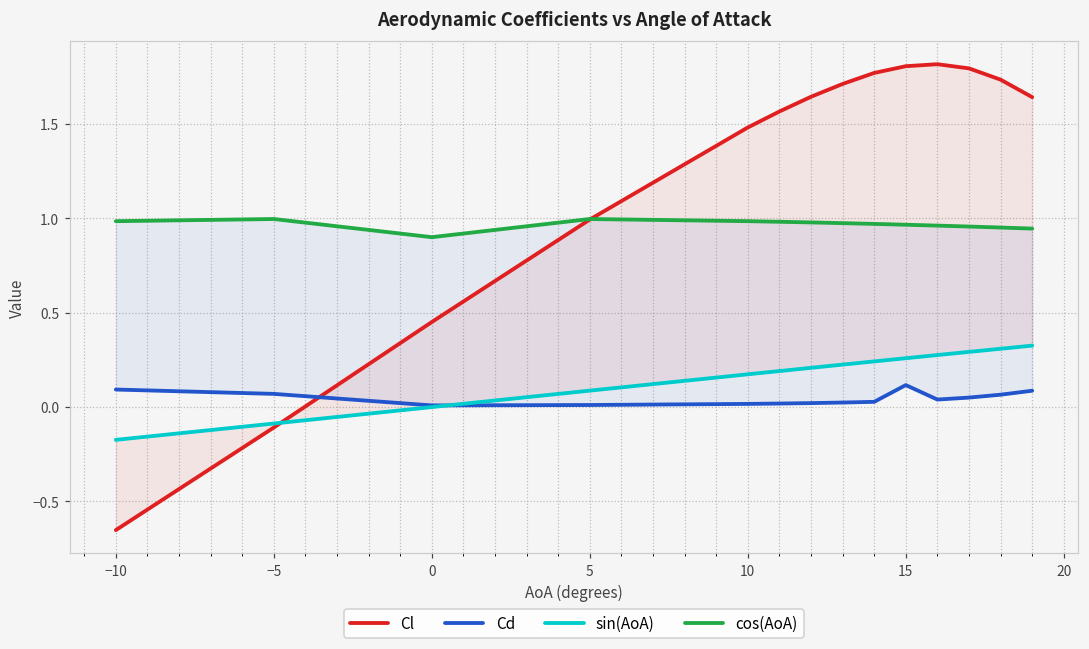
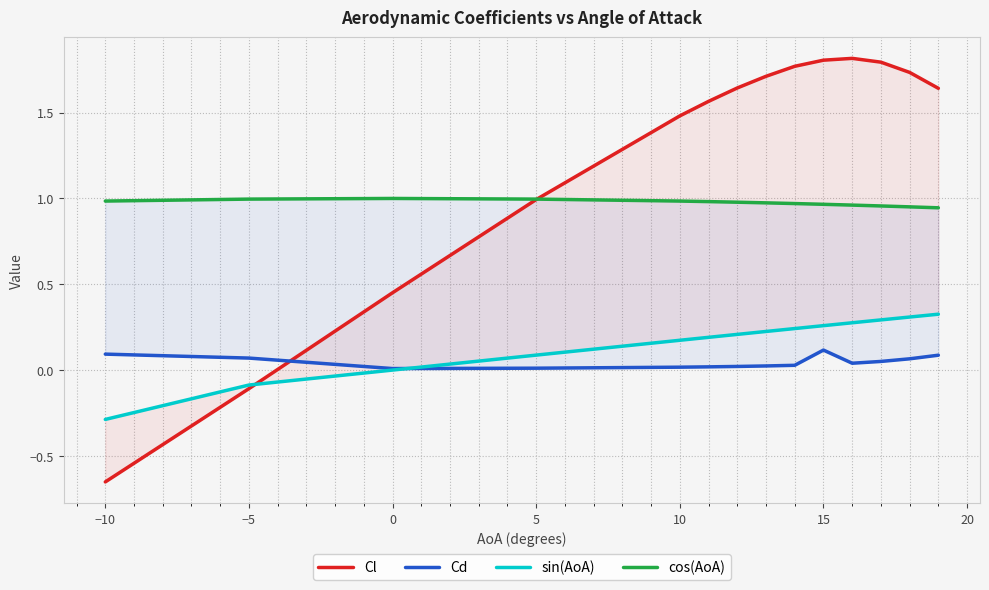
sin(AoA), −10: -0.17 -> -0.29
cos(AoA), 0: 0.9 -> 1.0
